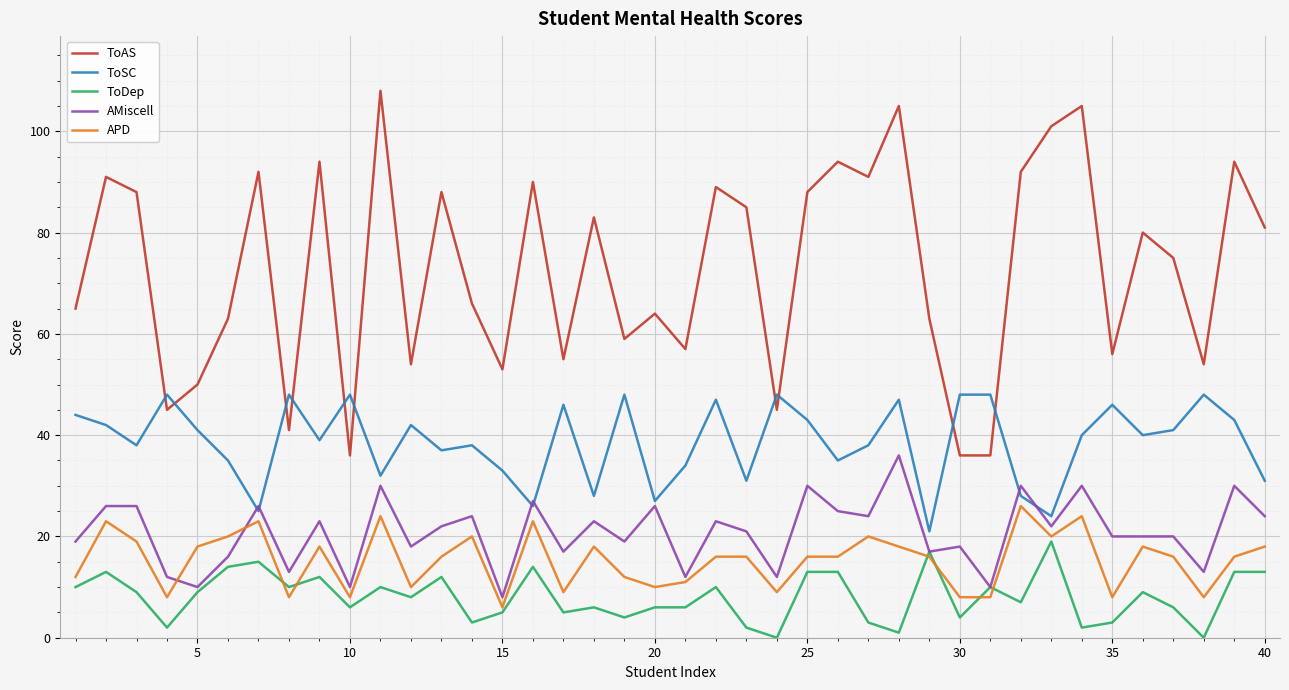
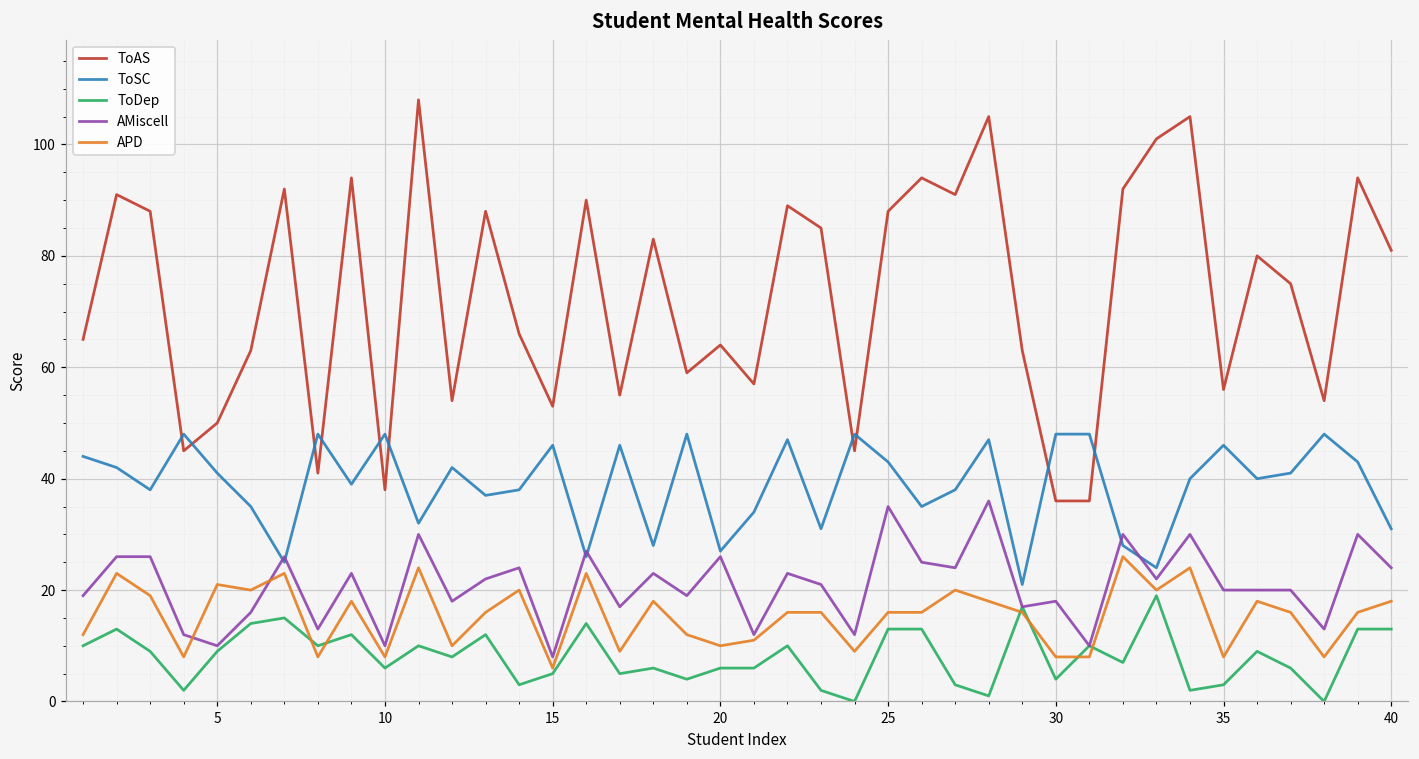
APD, 5: 18 -> 21
ToAS, 10: 36 -> 38
ToSC, 15: 33 -> 46
AMiscell, 25: 30 -> 35
